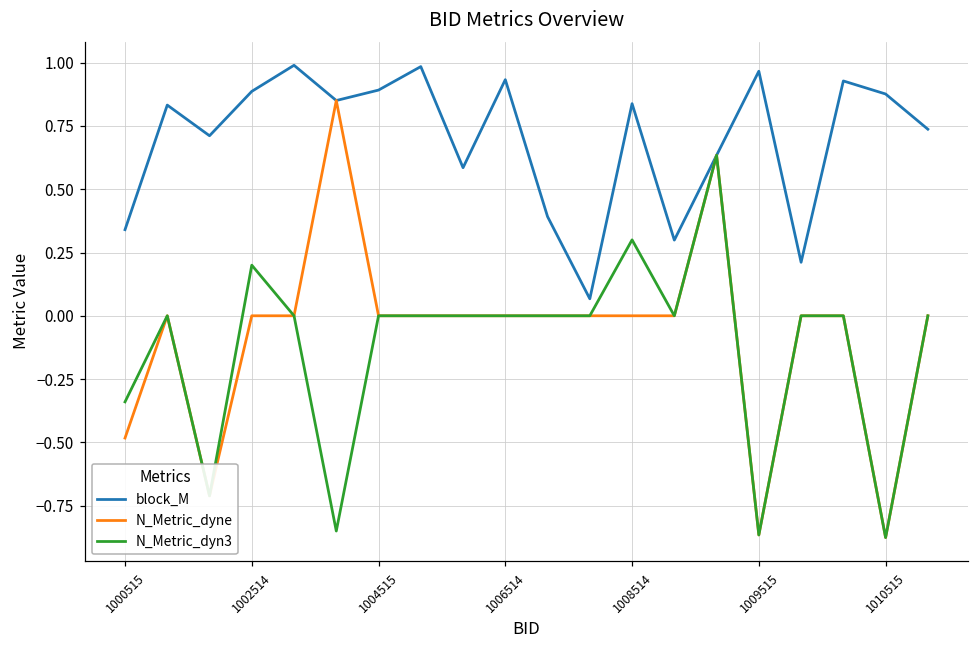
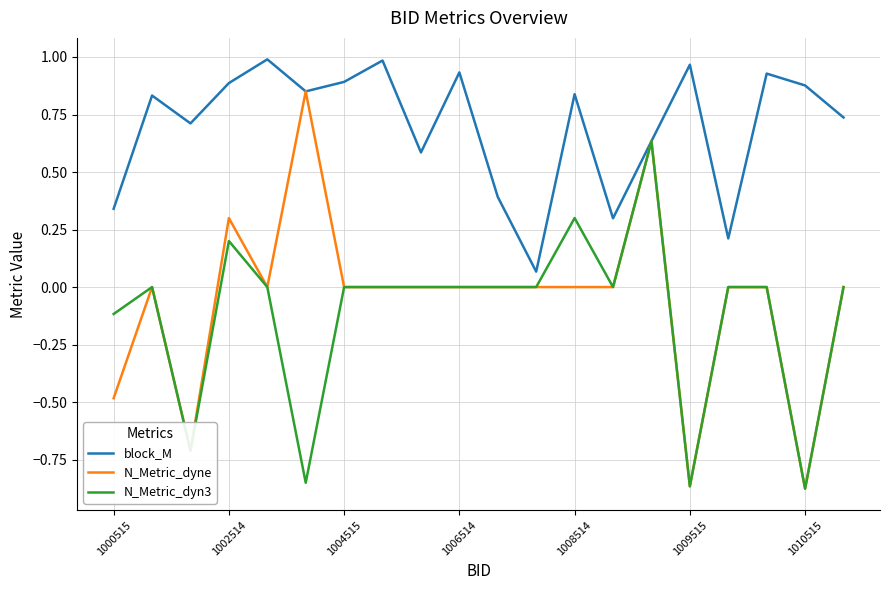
N_Metric_dyn3, 1000515: -0.34 -> -0.12
N_Metric_dyne, 1002514: 0.0 -> 0.3
